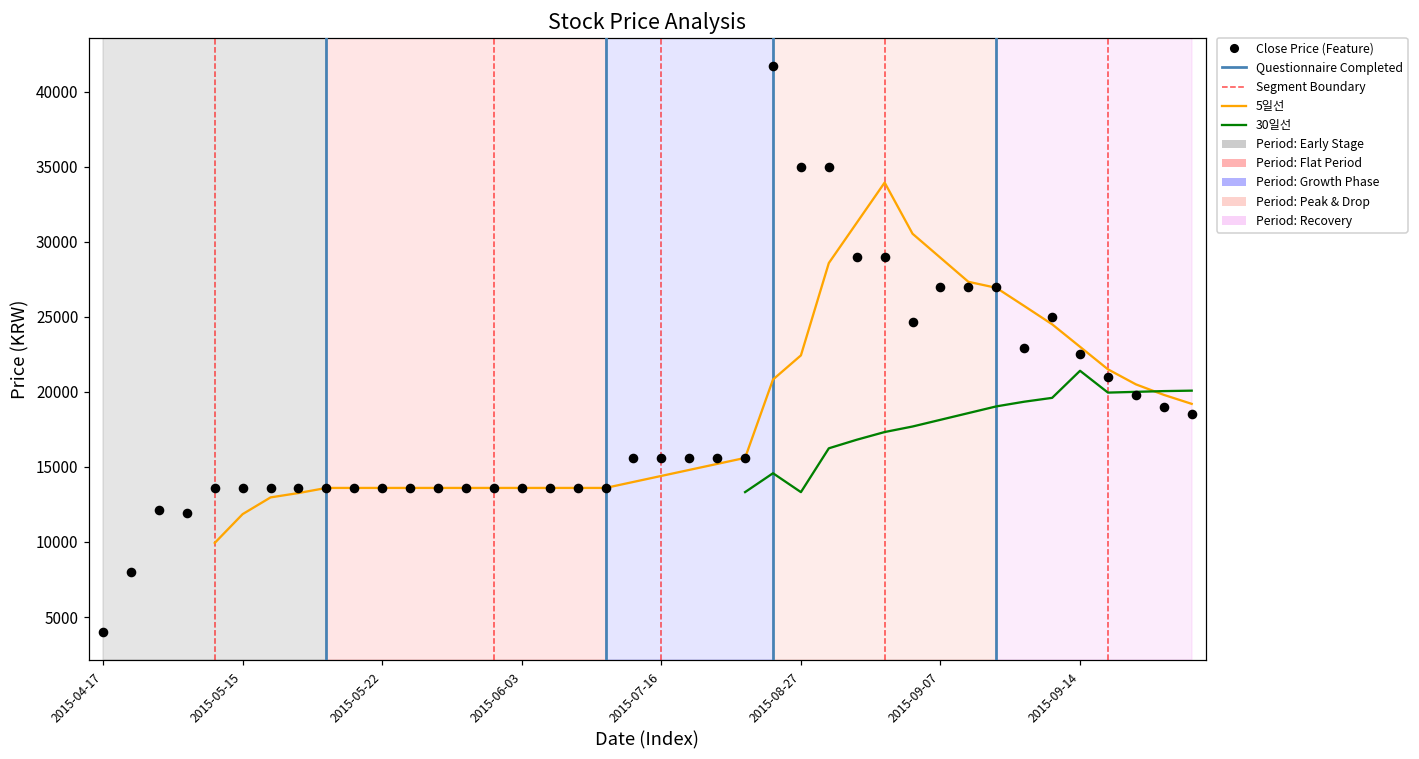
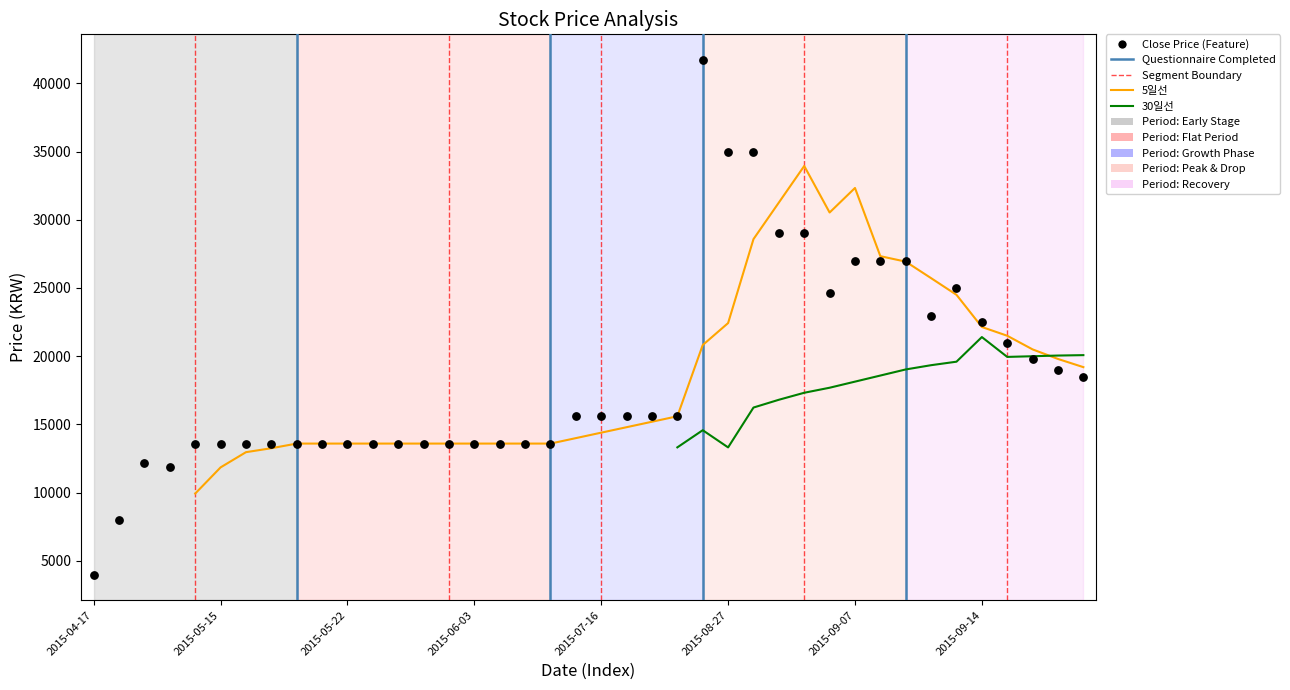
5일선, 2015-09-07: 28900 -> 32300
5일선, 2015-09-14: 23000 -> 22100
